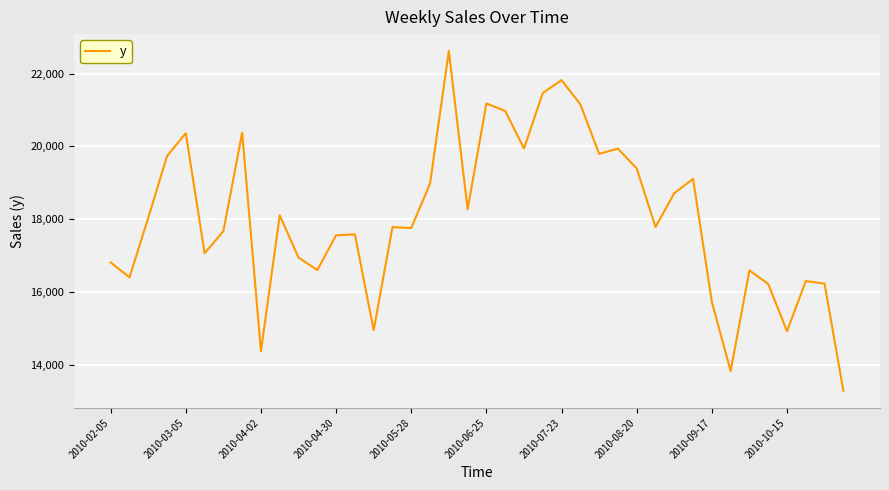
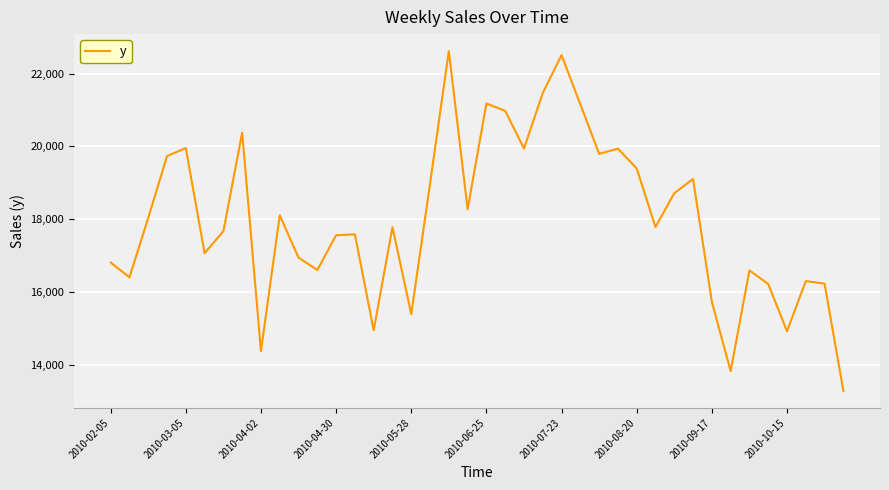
2010-03-05: 20,400 -> 20,000
2010-05-28: 17,800 -> 15,400
2010-07-23: 21,800 -> 22,500
